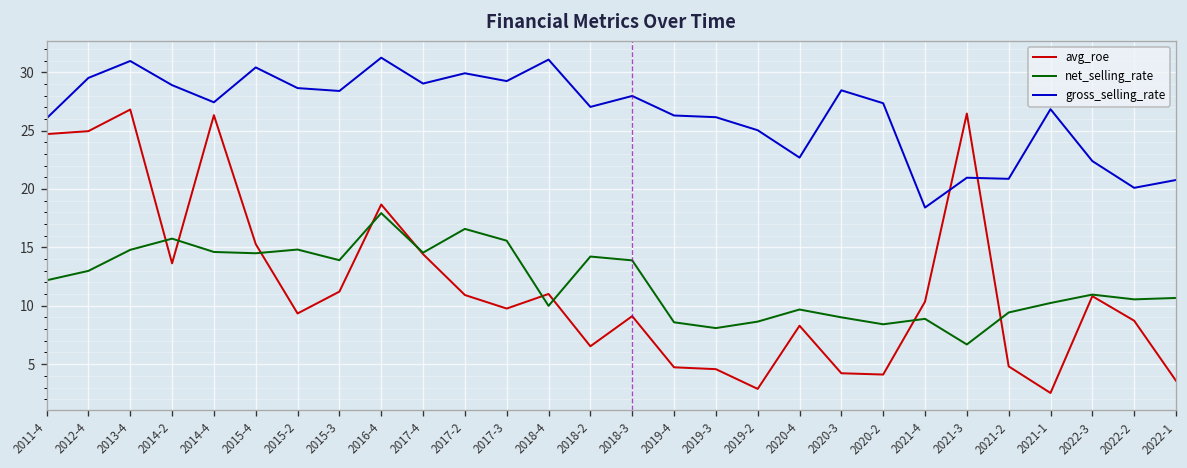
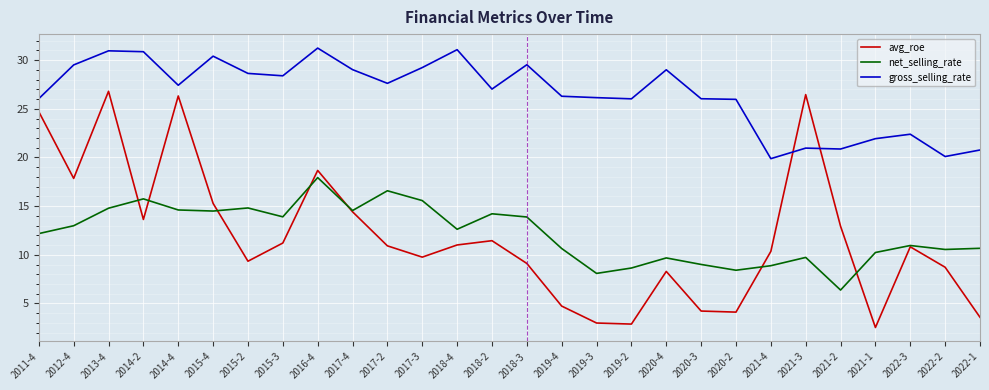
avg_roe, 2012-4: 25 -> 18
gross_selling_rate, 2014-2: 29 -> 31
gross_selling_rate, 2017-2: 30 -> 28
net_selling_rate, 2018-4: 10 -> 13
avg_roe, 2018-2: 7 -> 11
gross_selling_rate, 2018-3: 28 -> 30
net_selling_rate, 2019-4: 9 -> 11
avg_roe, 2019-3: 5 -> 3
gross_selling_rate, 2019-2: 25 -> 26
gross_selling_rate, 2020-4: 23 -> 29
gross_selling_rate, 2020-3: 28 -> 26
gross_selling_rate, 2020-2: 27 -> 26
gross_selling_rate, 2021-4: 18 -> 20
net_selling_rate, 2021-3: 7 -> 10
avg_roe, 2021-2: 5 -> 13
net_selling_rate, 2021-2: 9 -> 6
gross_selling_rate, 2021-1: 27 -> 22
